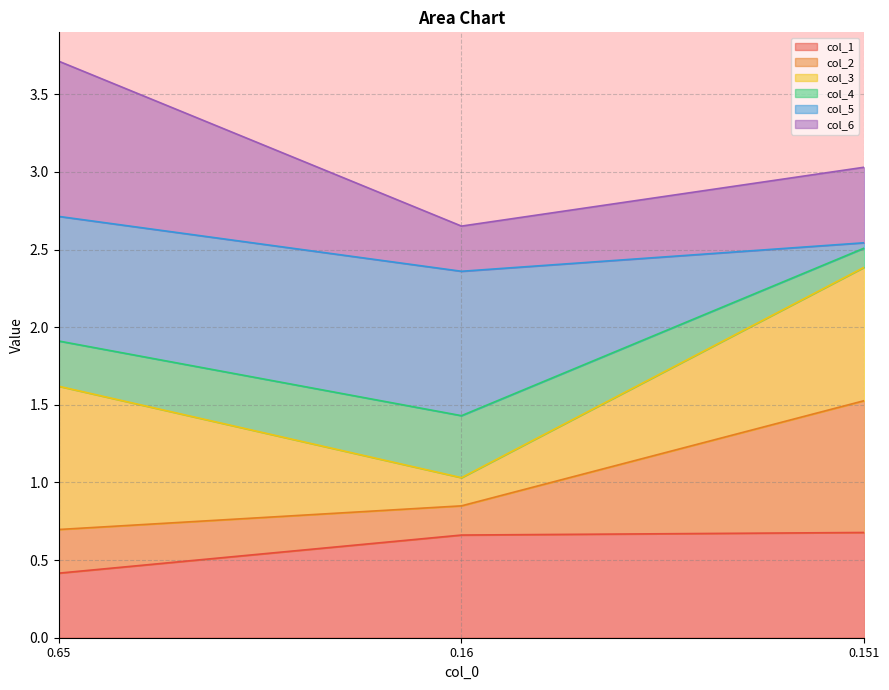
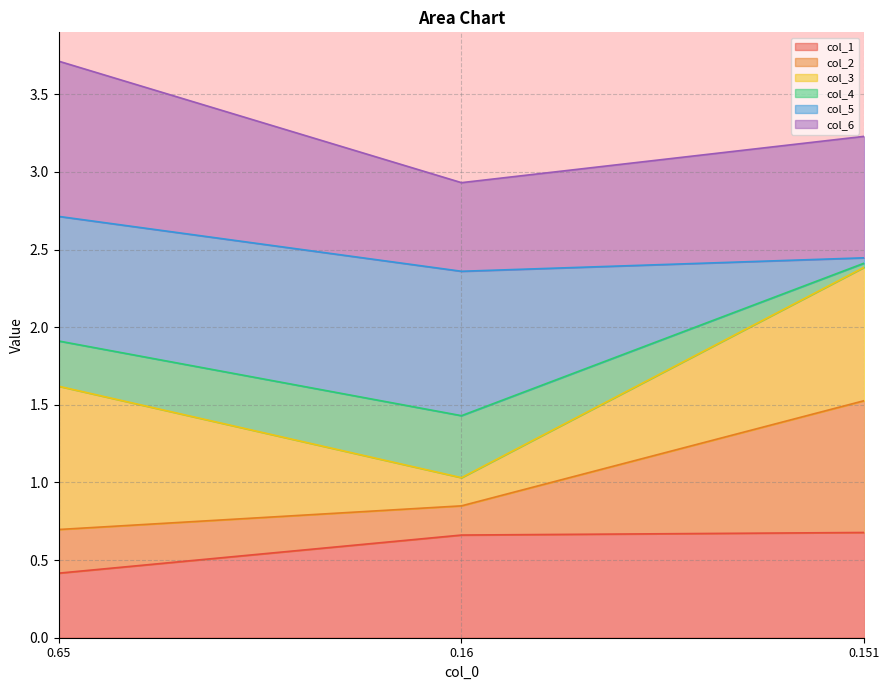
col_6, 0.16: 0.29 -> 0.57
col_4, 0.151: 0.12 -> 0.03
col_6, 0.151: 0.49 -> 0.78
